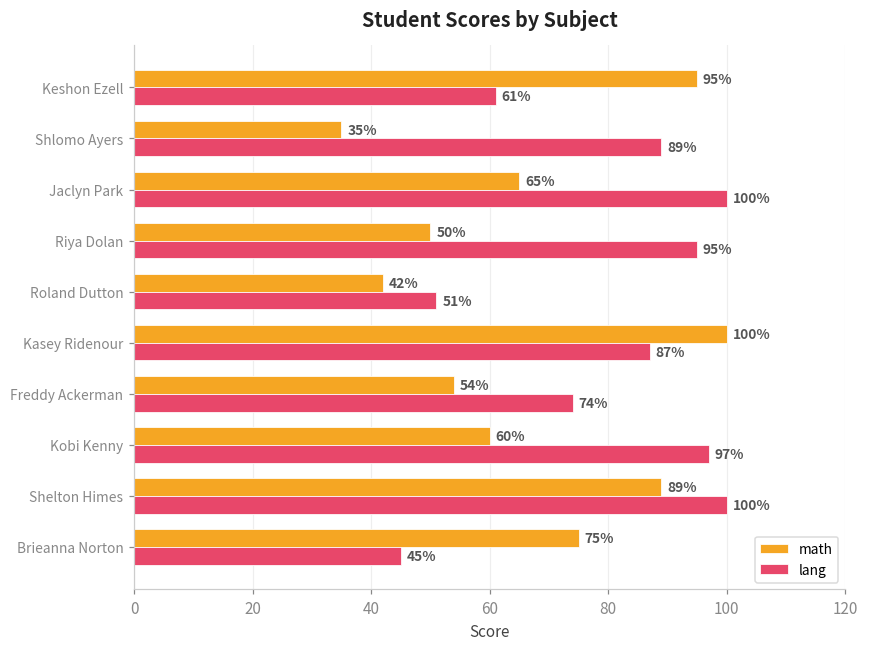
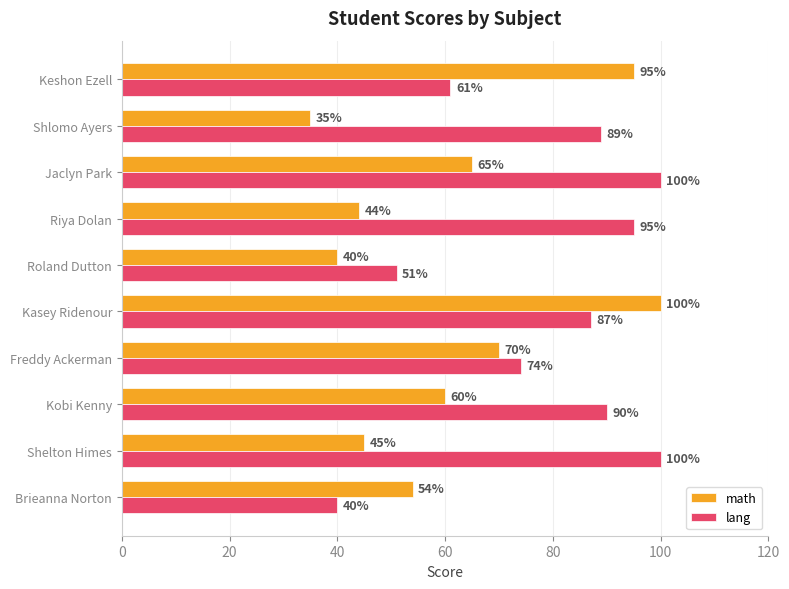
math, Riya Dolan: 50% -> 44%
math, Roland Dutton: 42% -> 40%
math, Freddy Ackerman: 54% -> 70%
lang, Kobi Kenny: 97% -> 90%
math, Shelton Himes: 89% -> 45%
math, Brieanna Norton: 75% -> 54%
lang, Brieanna Norton: 45% -> 40%
